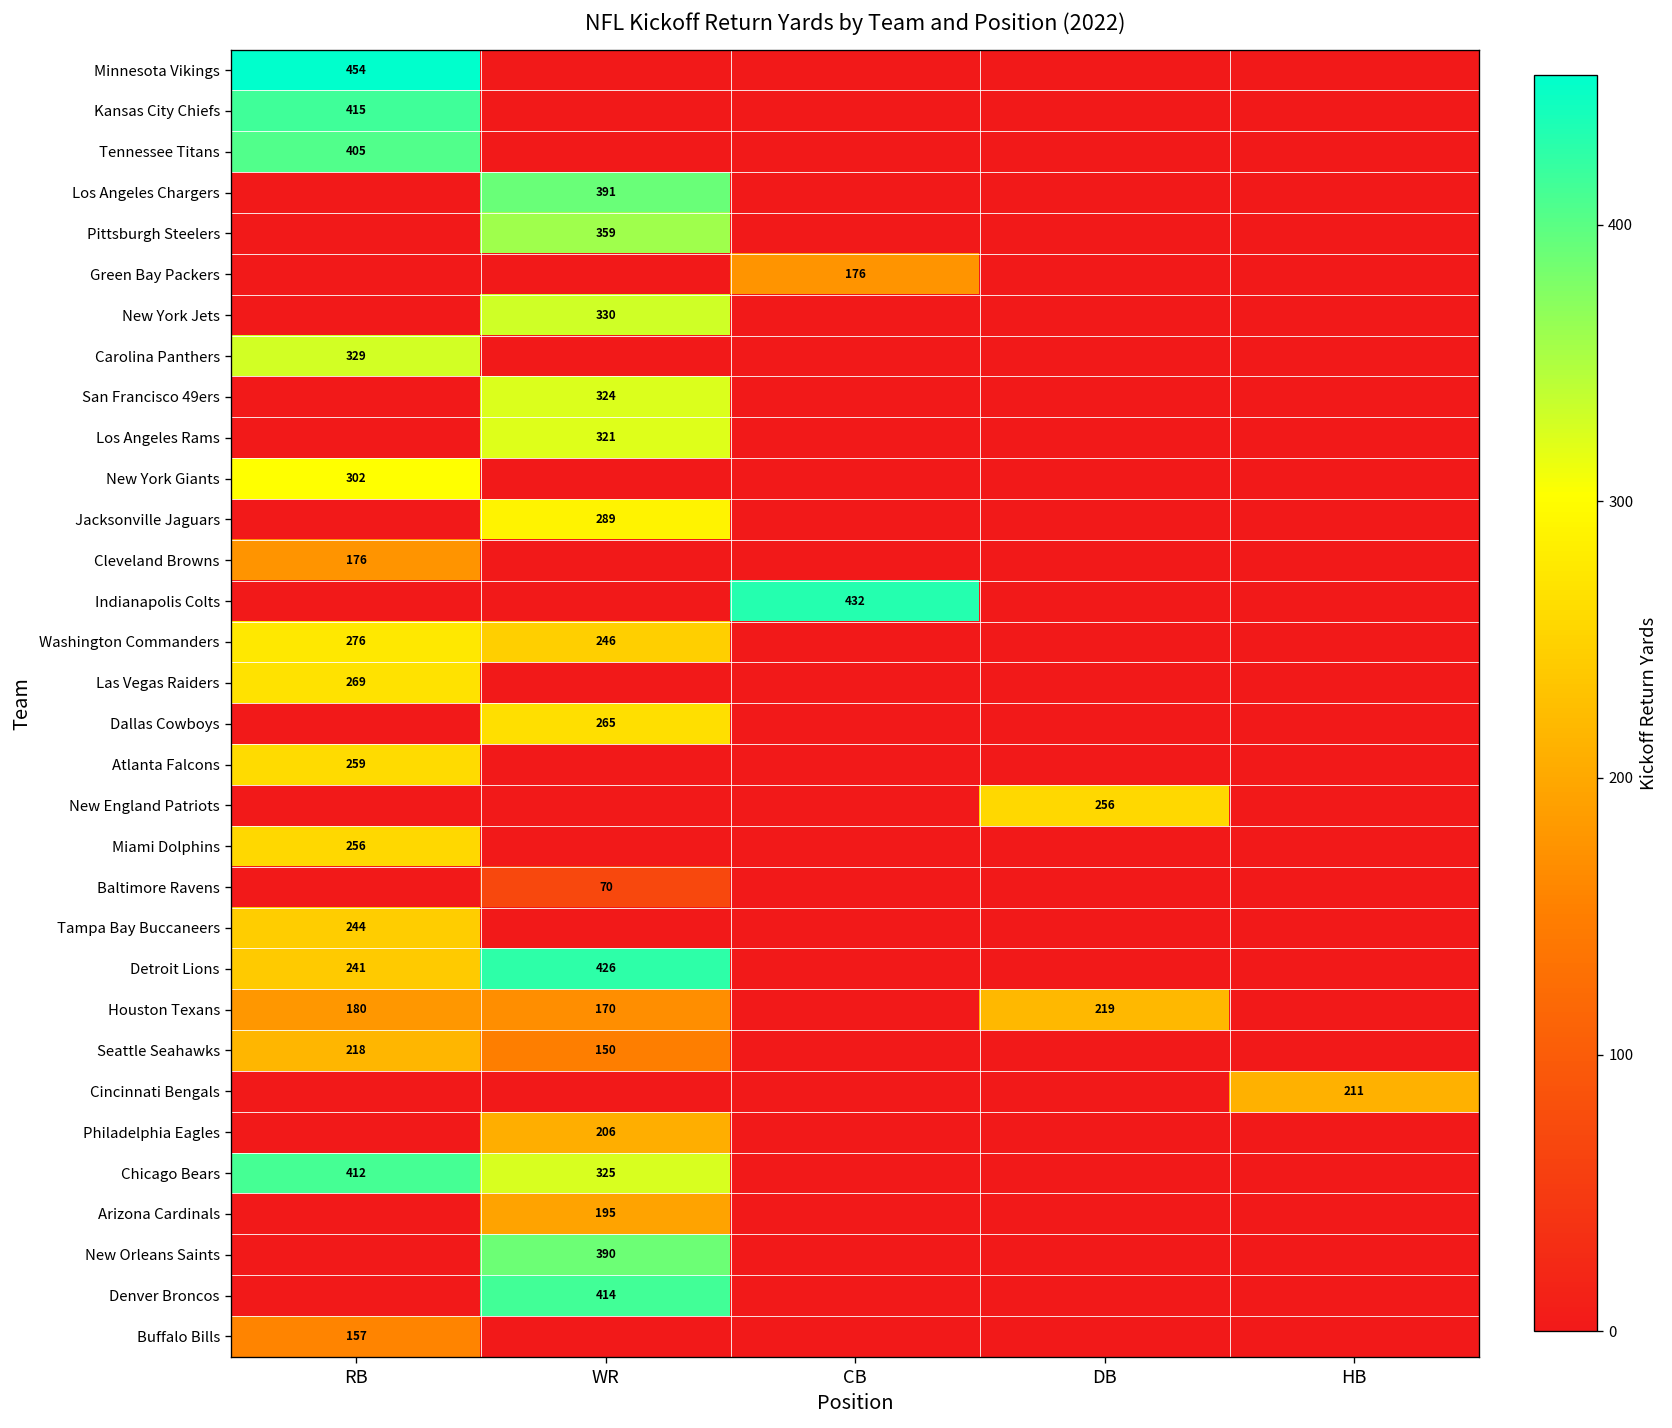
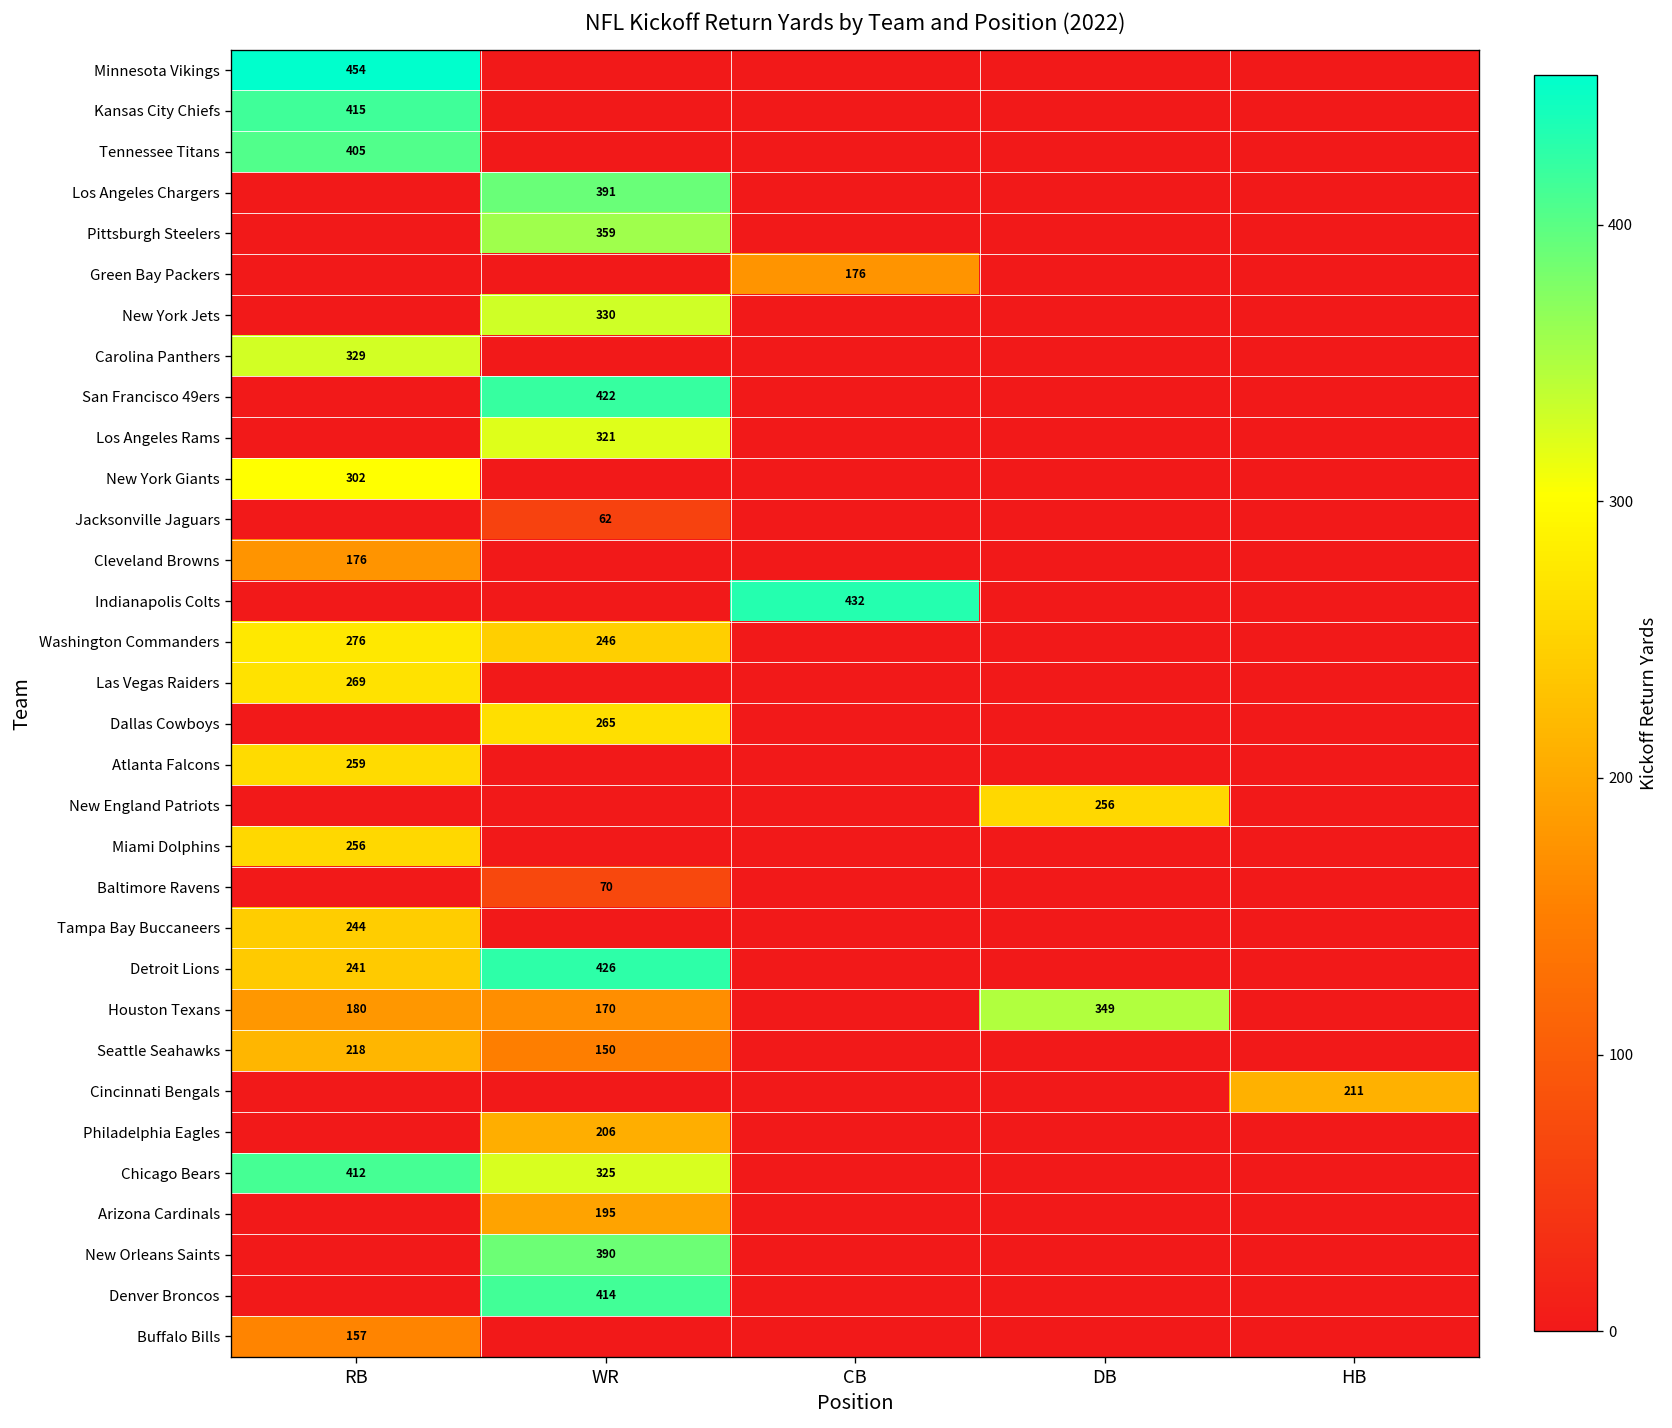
San Francisco 49ers, WR: 324 -> 422
Jacksonville Jaguars, WR: 289 -> 62
Houston Texans, DB: 219 -> 349
